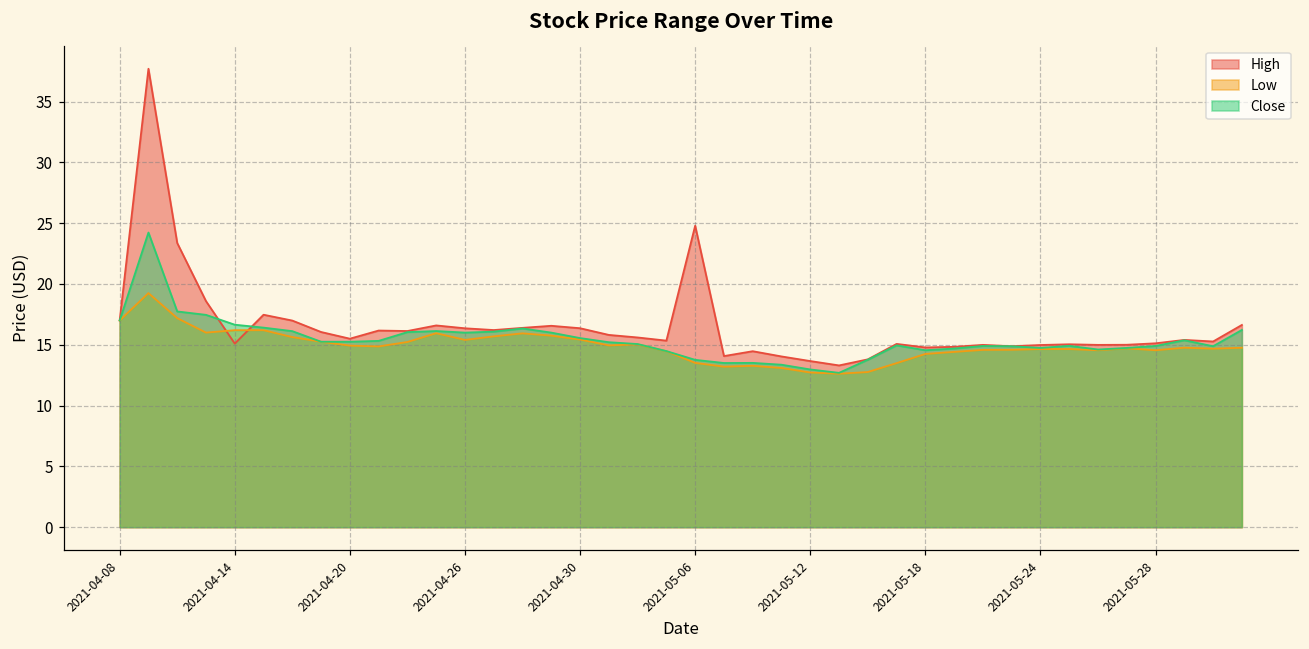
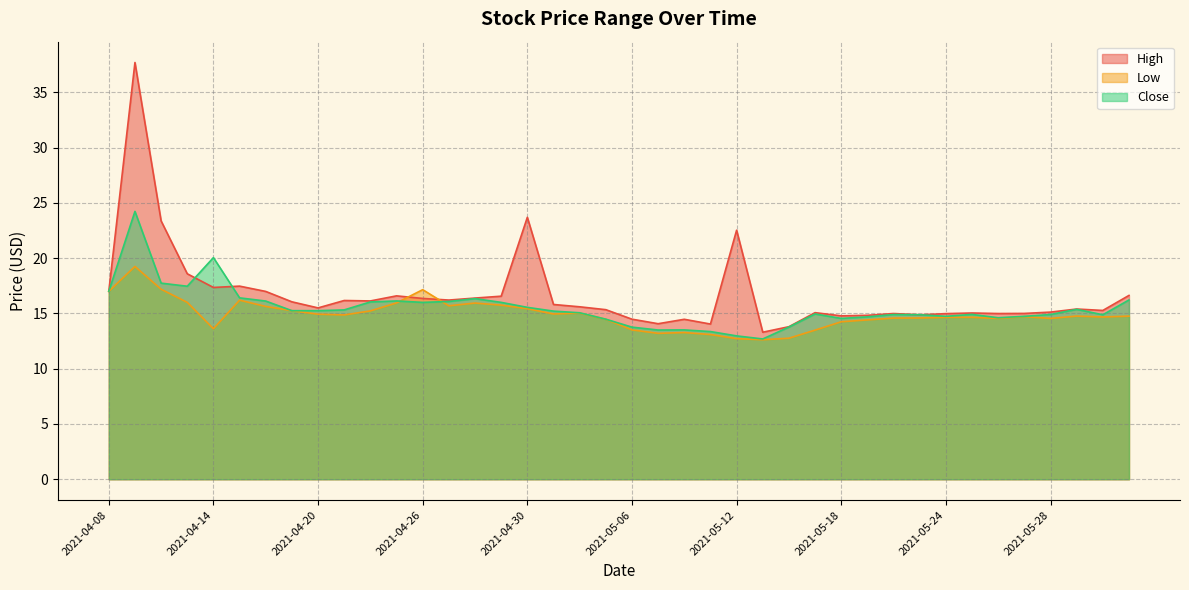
High, 2021-04-14: 15.1 -> 17.4
Low, 2021-04-14: 16.2 -> 13.6
Close, 2021-04-14: 16.6 -> 20.0
Low, 2021-04-26: 15.4 -> 17.1
High, 2021-04-30: 16.4 -> 23.7
High, 2021-05-06: 24.8 -> 14.5
High, 2021-05-12: 13.7 -> 22.5
